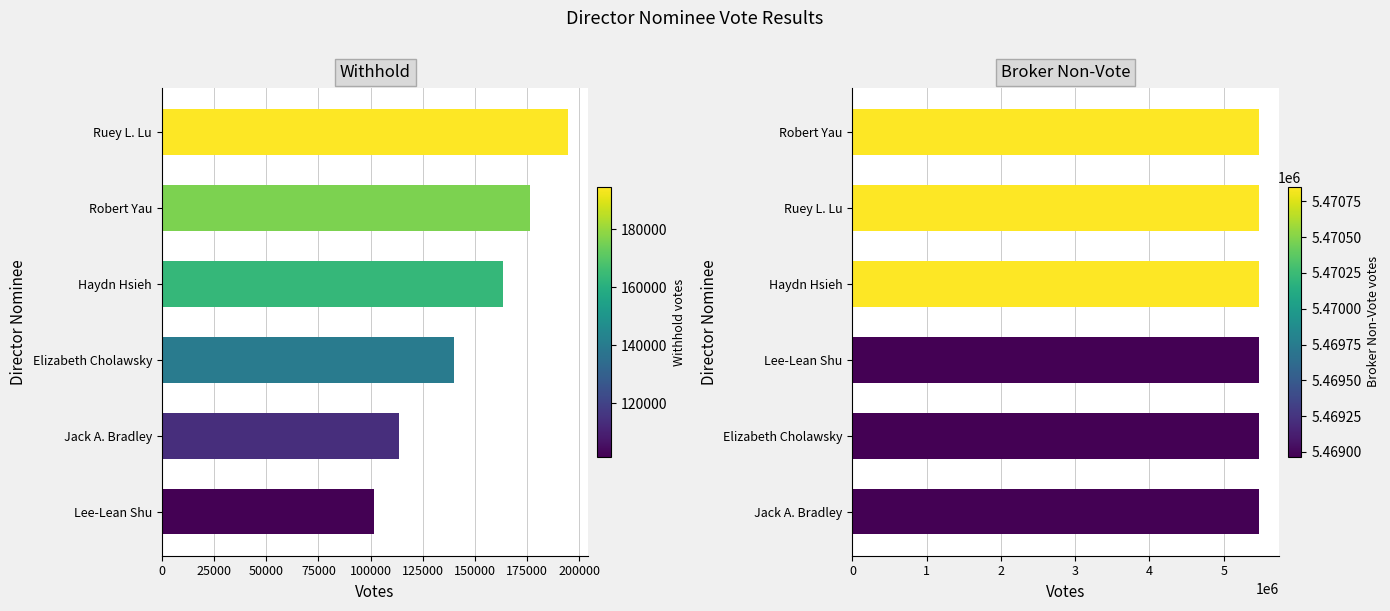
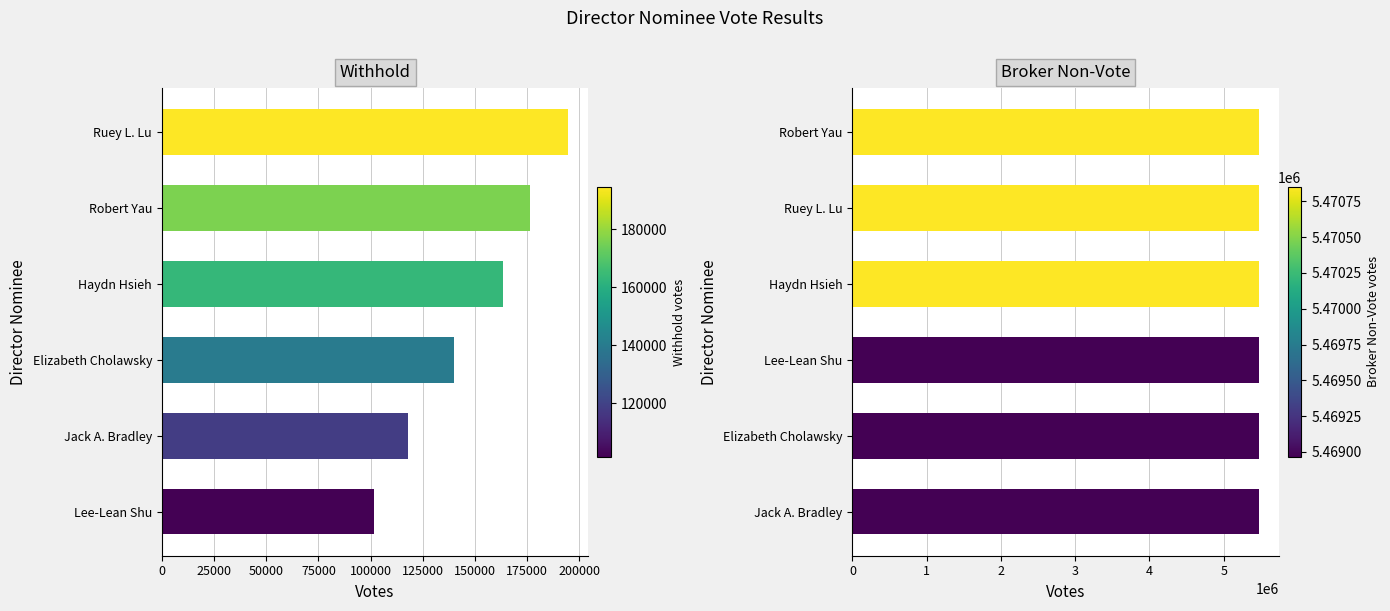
Withhold, Jack A. Bradley: 114000 -> 118000
